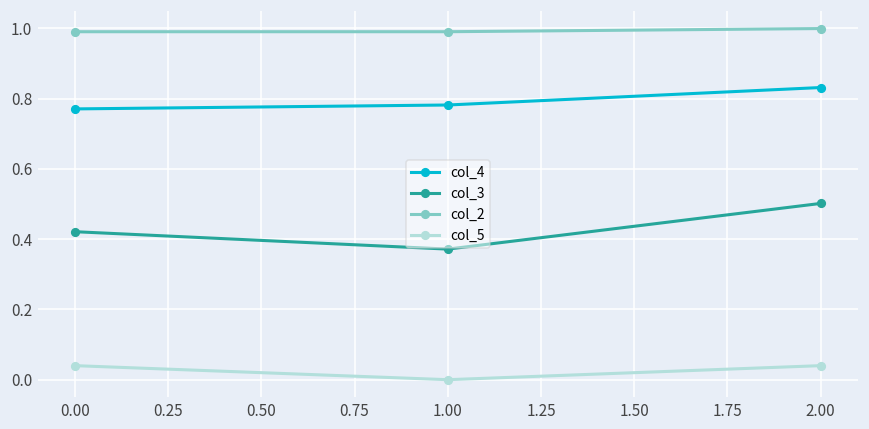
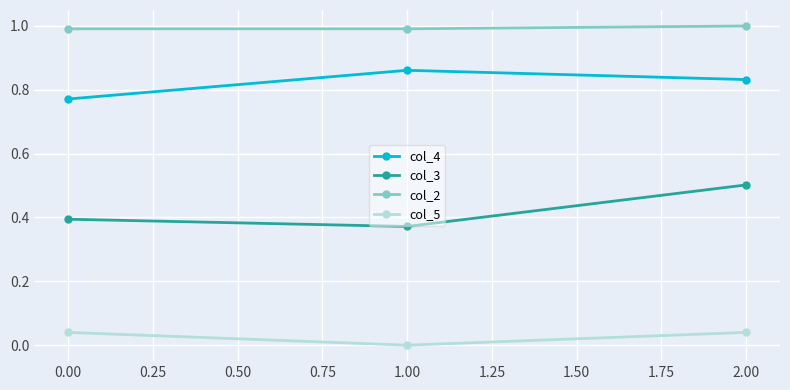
col_3, 0.00: 0.42 -> 0.39
col_4, 1.00: 0.78 -> 0.86
